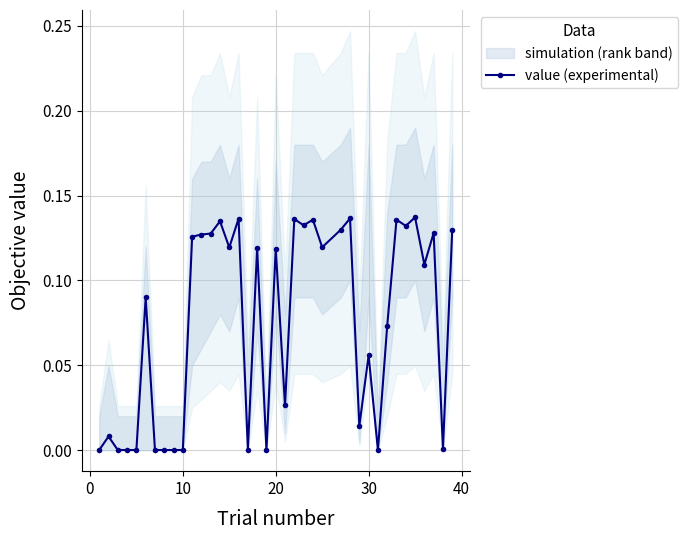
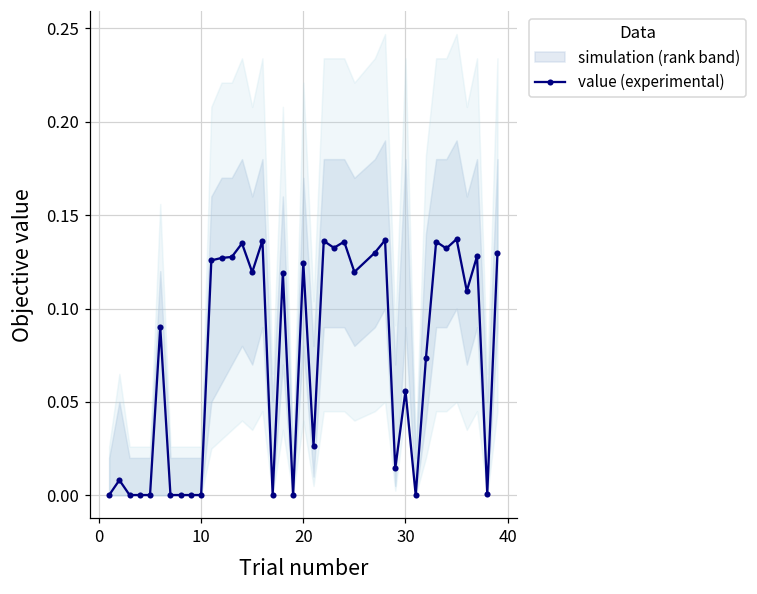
value (experimental), 20: 0.119 -> 0.124
